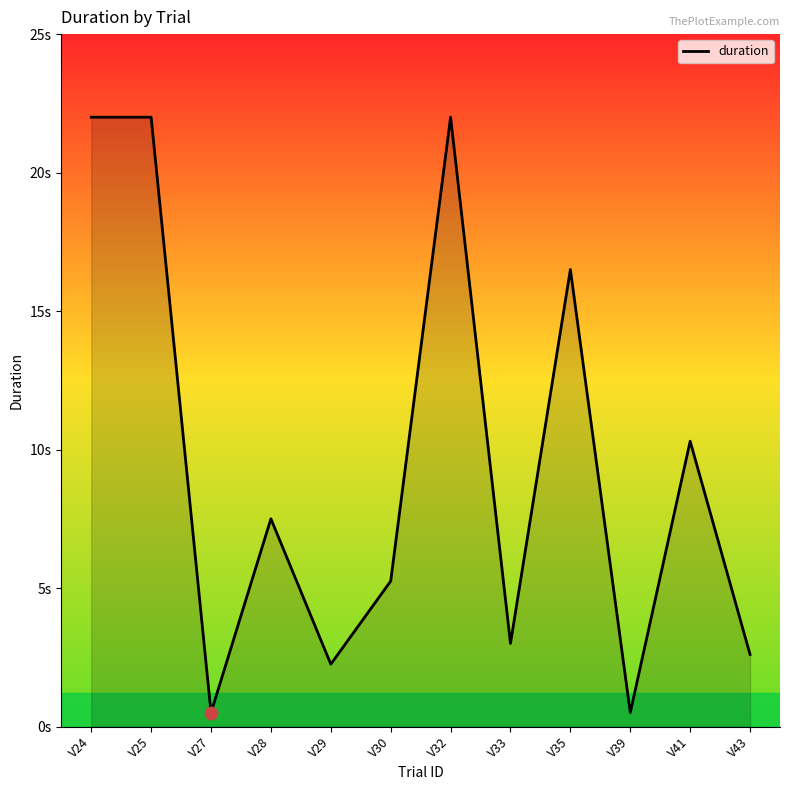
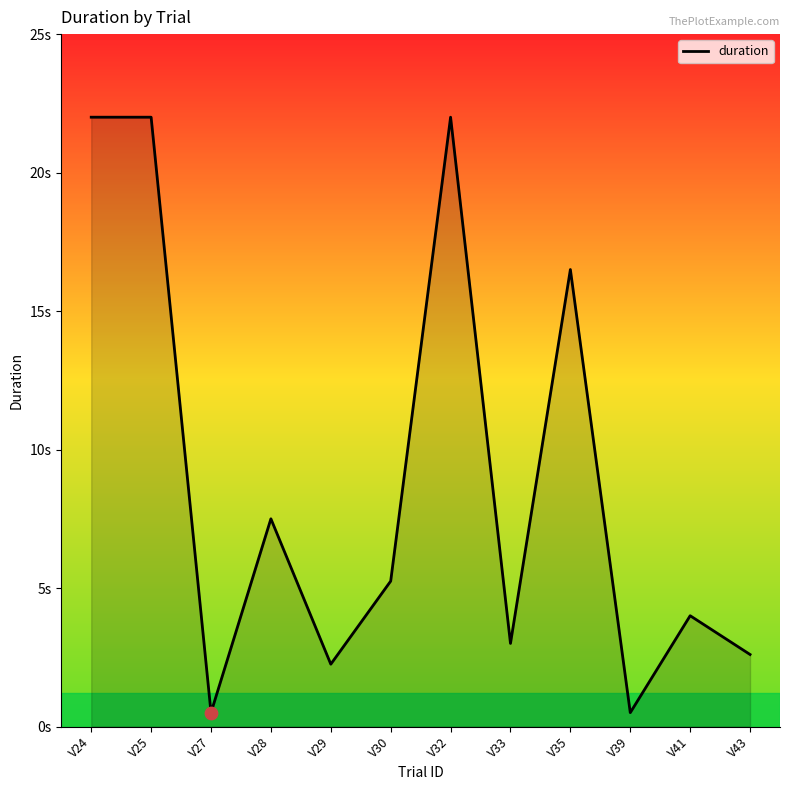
duration, V41: 10.3s -> 4.0s
